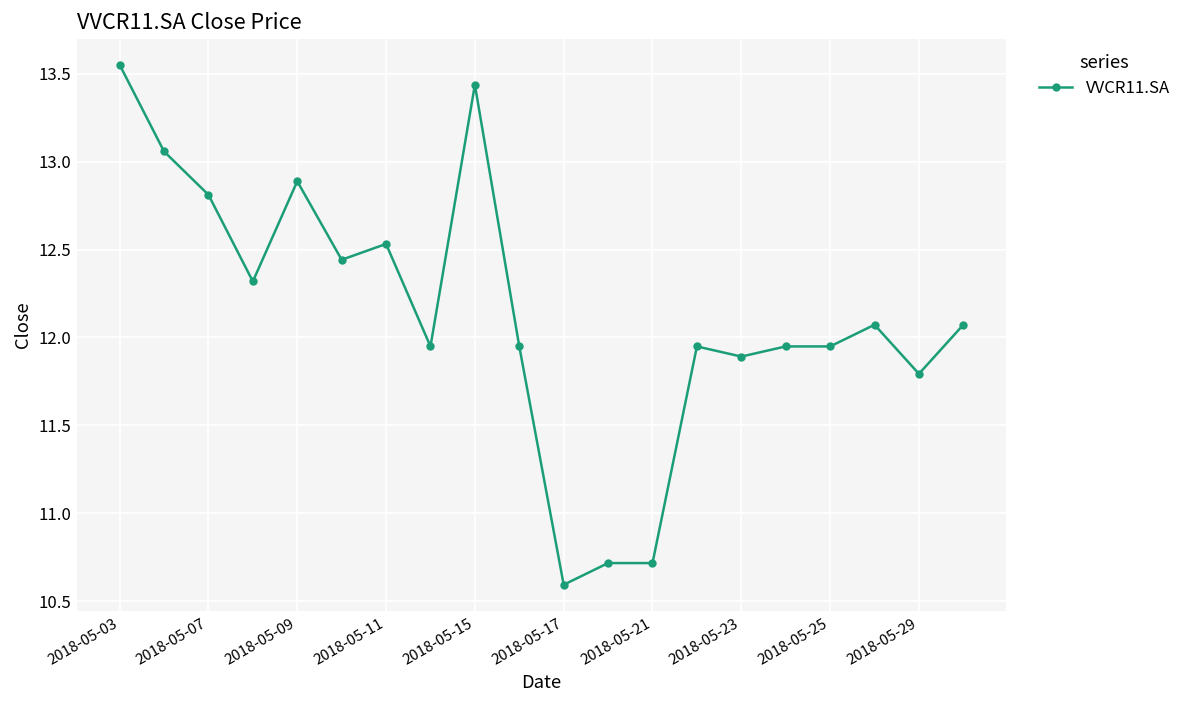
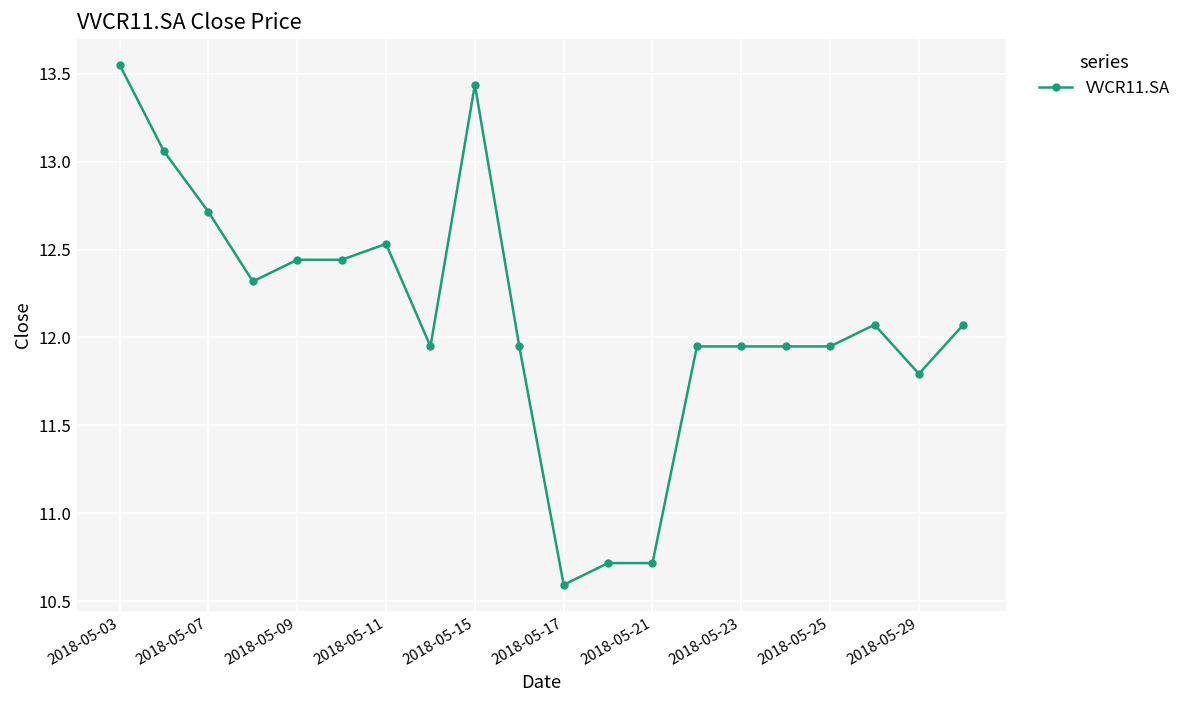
2018-05-07: 12.81 -> 12.71
2018-05-09: 12.89 -> 12.44
2018-05-23: 11.89 -> 11.95
